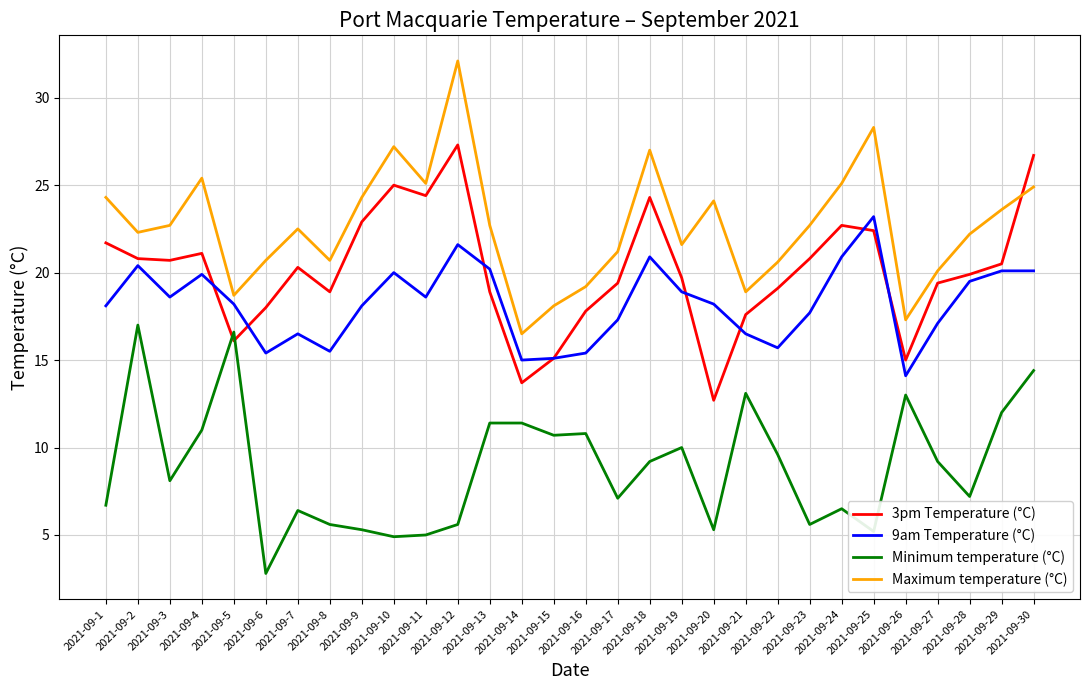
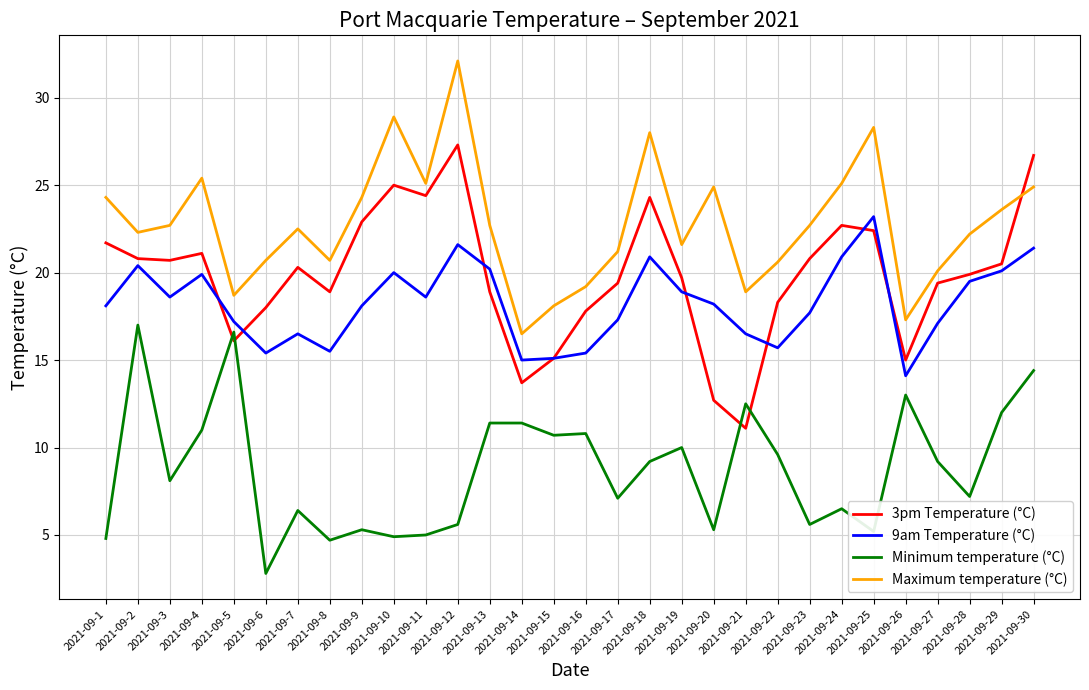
Minimum temperature (°C), 2021-09-1: 6.7 -> 4.8
9am Temperature (°C), 2021-09-5: 18.2 -> 17.2
Minimum temperature (°C), 2021-09-8: 5.6 -> 4.7
Maximum temperature (°C), 2021-09-10: 27.2 -> 28.9
Maximum temperature (°C), 2021-09-18: 27 -> 28
Maximum temperature (°C), 2021-09-20: 24.1 -> 24.9
3pm Temperature (°C), 2021-09-21: 17.6 -> 11.1
Minimum temperature (°C), 2021-09-21: 13.1 -> 12.5
3pm Temperature (°C), 2021-09-22: 19.1 -> 18.3
9am Temperature (°C), 2021-09-30: 20.1 -> 21.4
